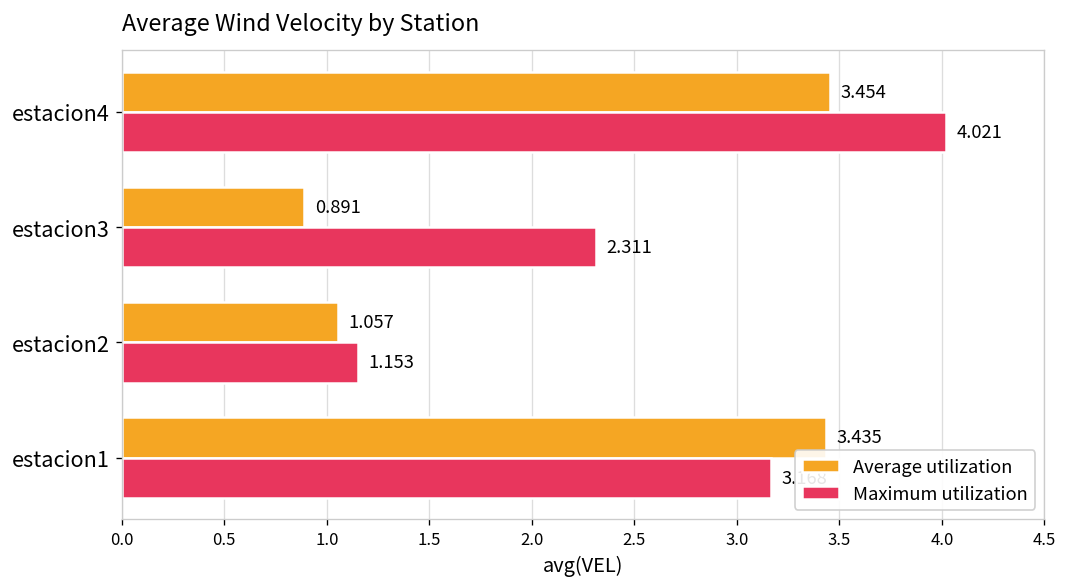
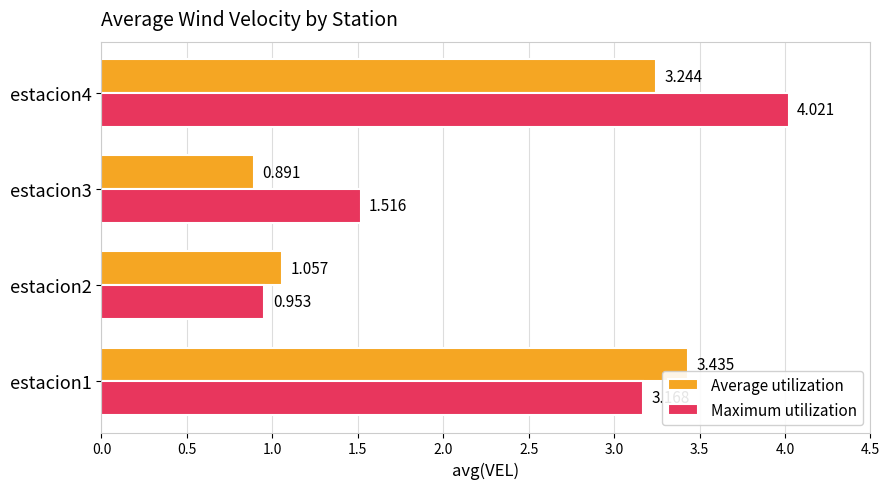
Average utilization, estacion4: 3.454 -> 3.244
Maximum utilization, estacion3: 2.311 -> 1.516
Maximum utilization, estacion2: 1.153 -> 0.953
